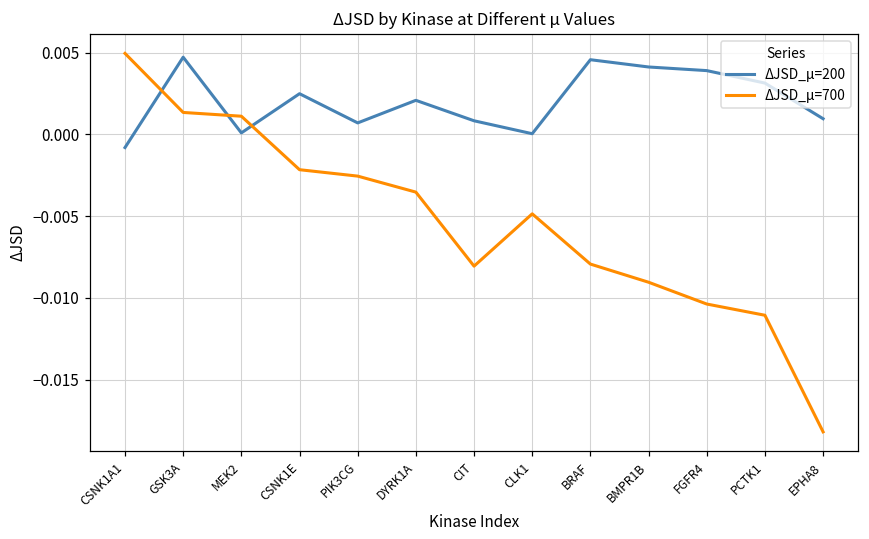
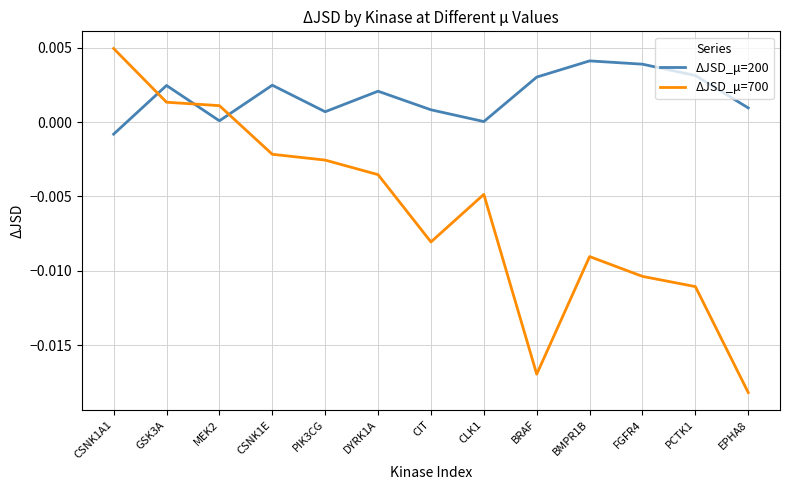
ΔJSD_μ=200, GSK3A: 0.0047 -> 0.0025
ΔJSD_μ=200, BRAF: 0.0046 -> 0.0030
ΔJSD_μ=700, BRAF: -0.0079 -> -0.0170
